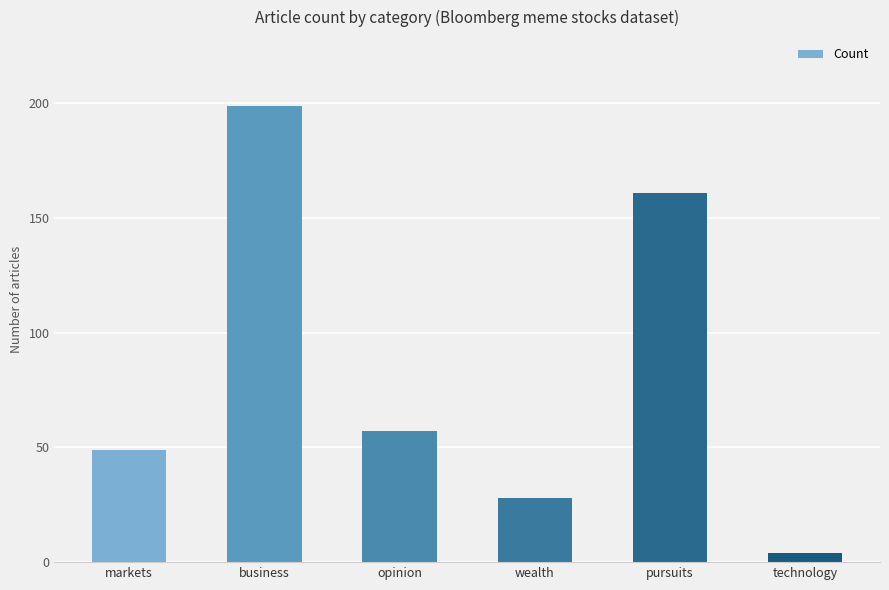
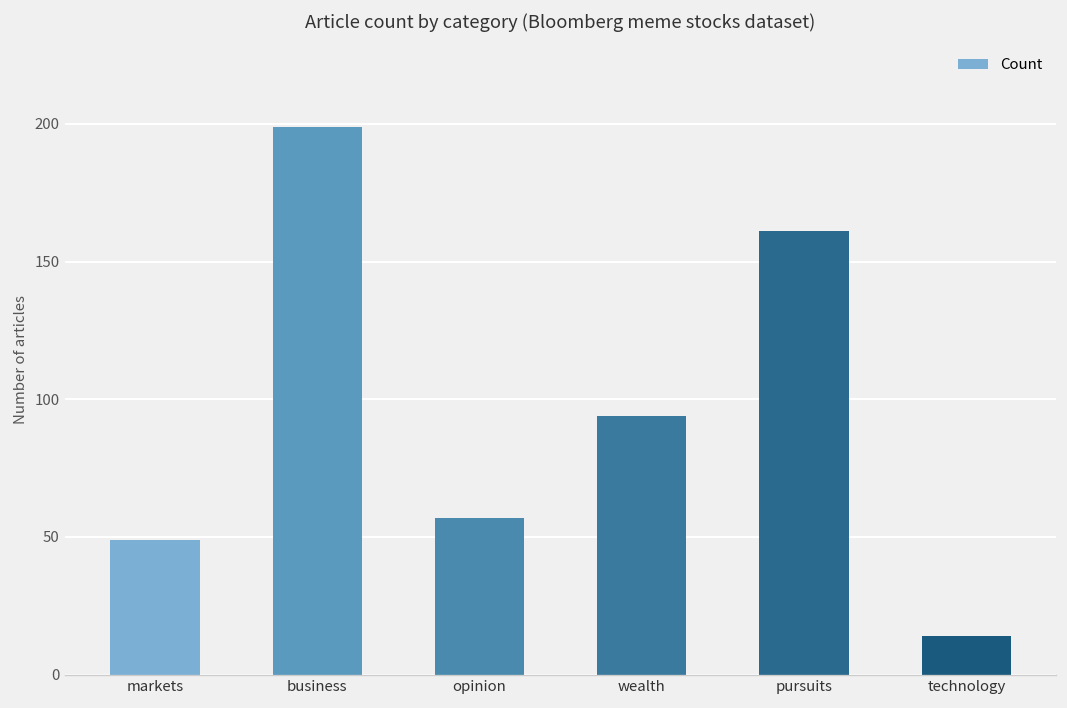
wealth: 28 -> 94
technology: 4 -> 14
